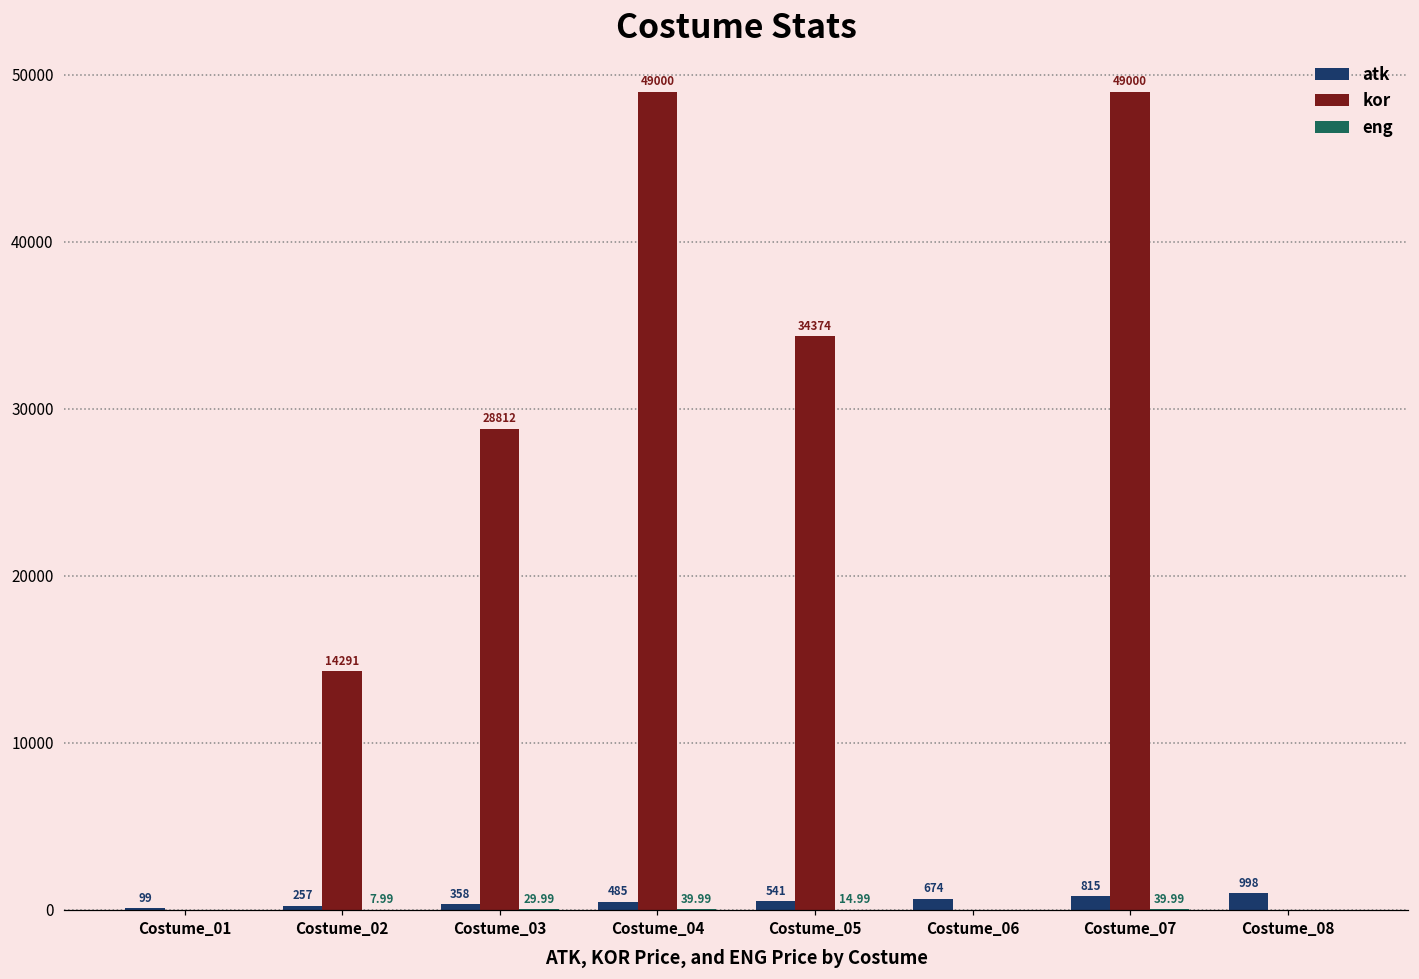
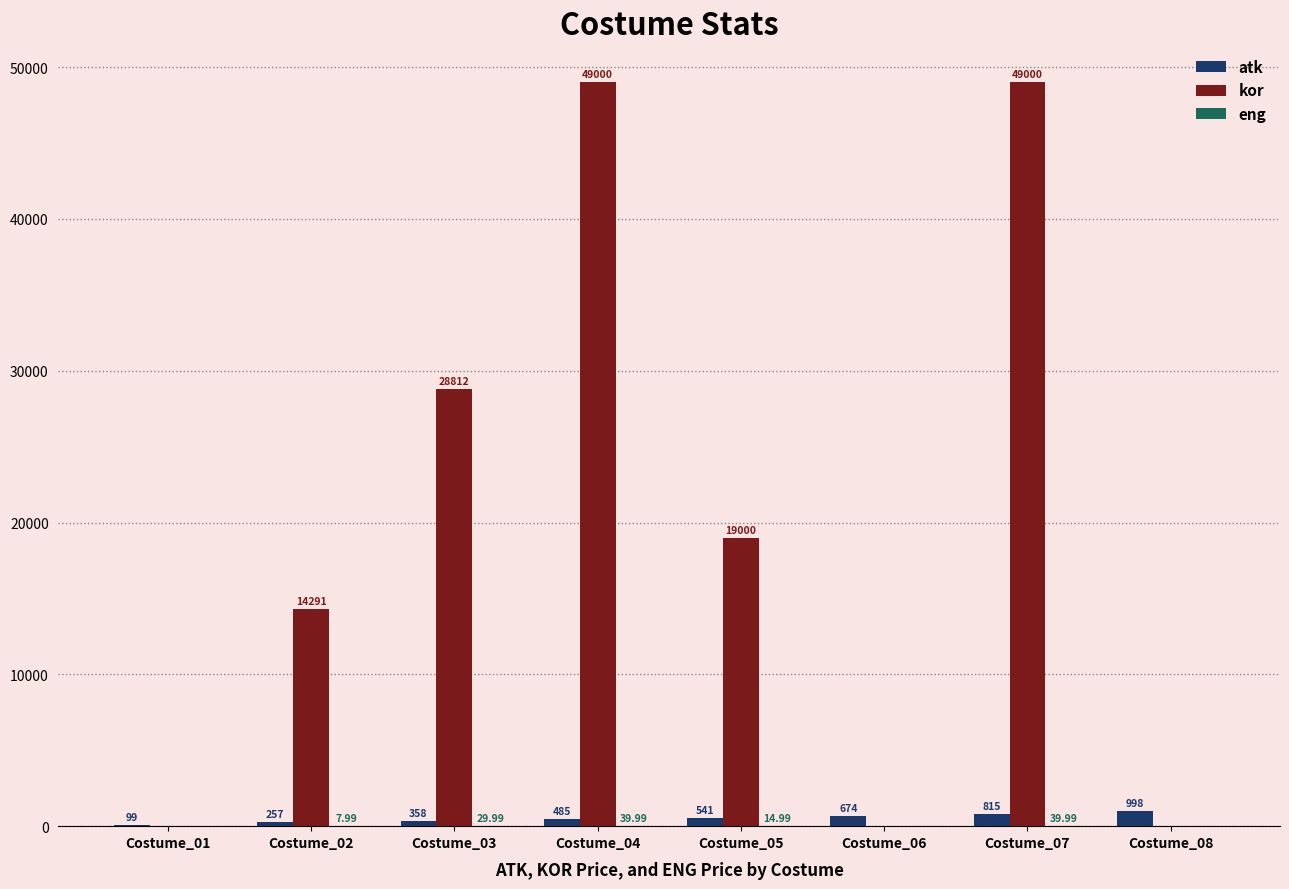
kor, Costume_05: 34374 -> 19000
